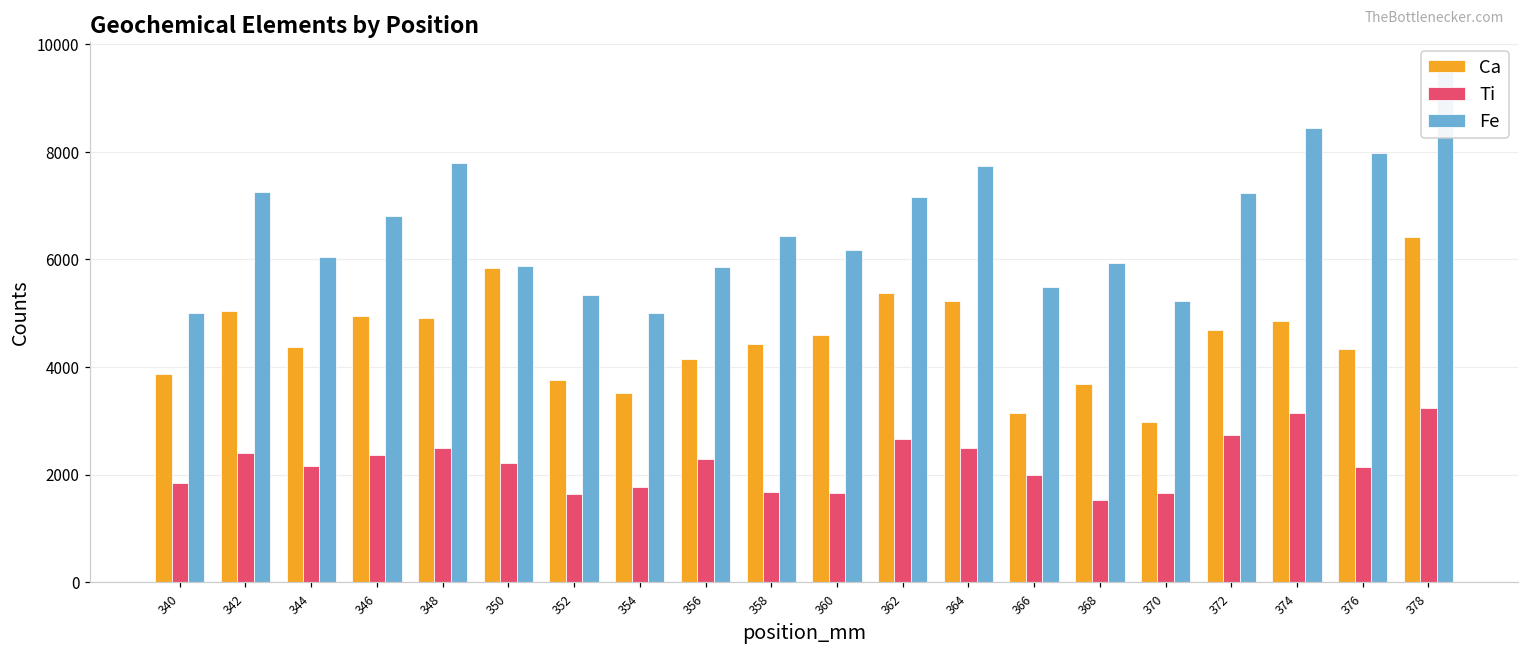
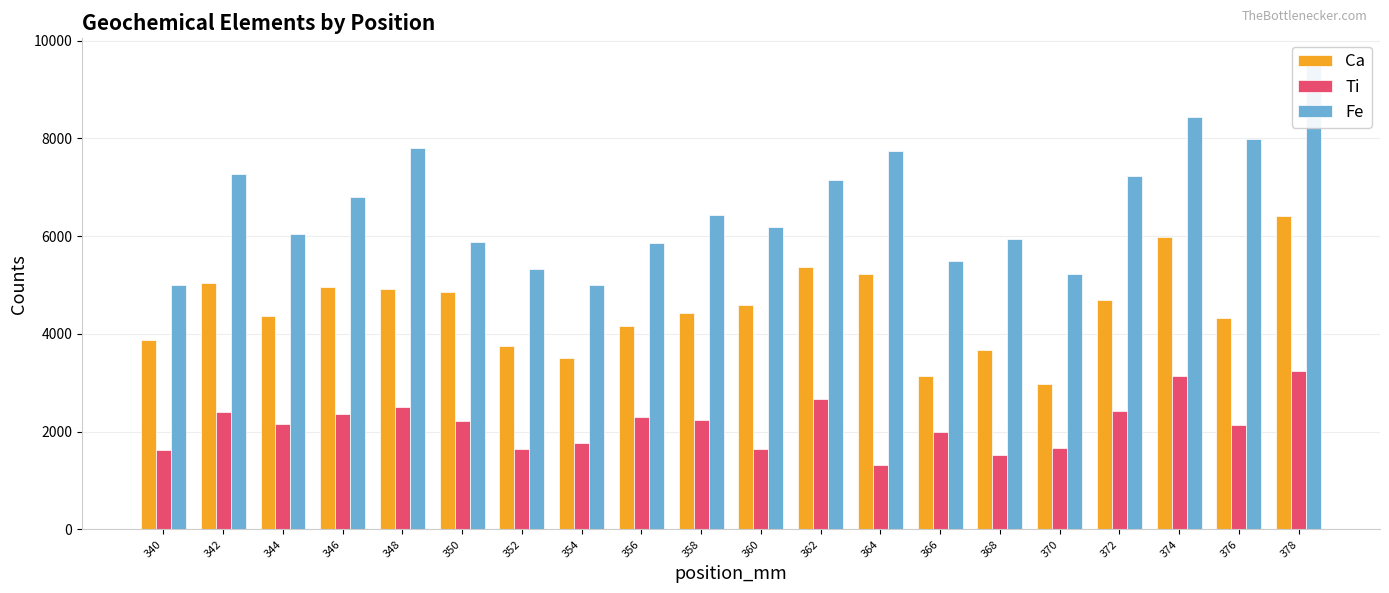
Ti, 340: 1800 -> 1600
Ca, 350: 5800 -> 4800
Ti, 358: 1700 -> 2200
Ti, 364: 2500 -> 1300
Ti, 372: 2700 -> 2400
Ca, 374: 4900 -> 6000
